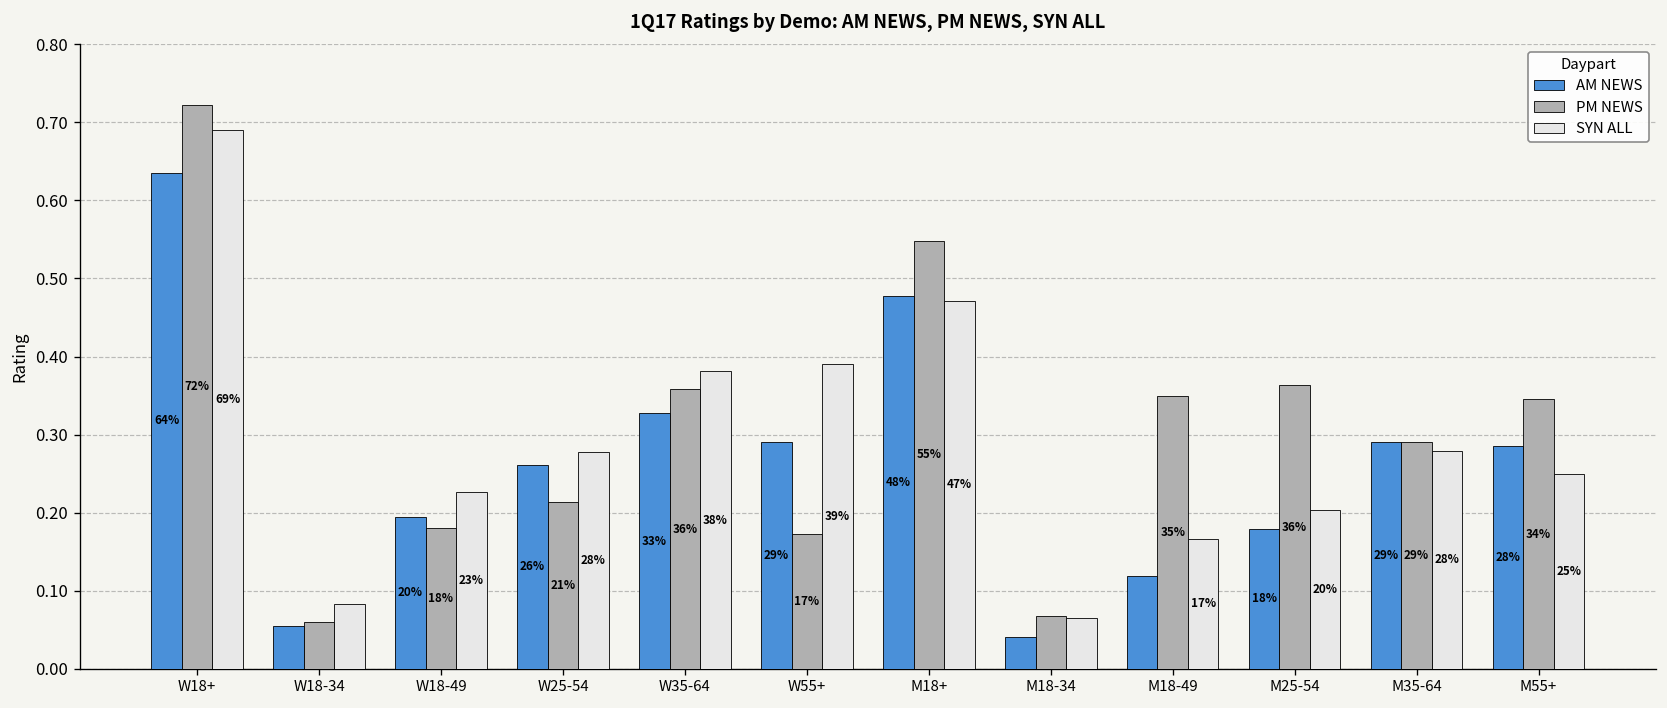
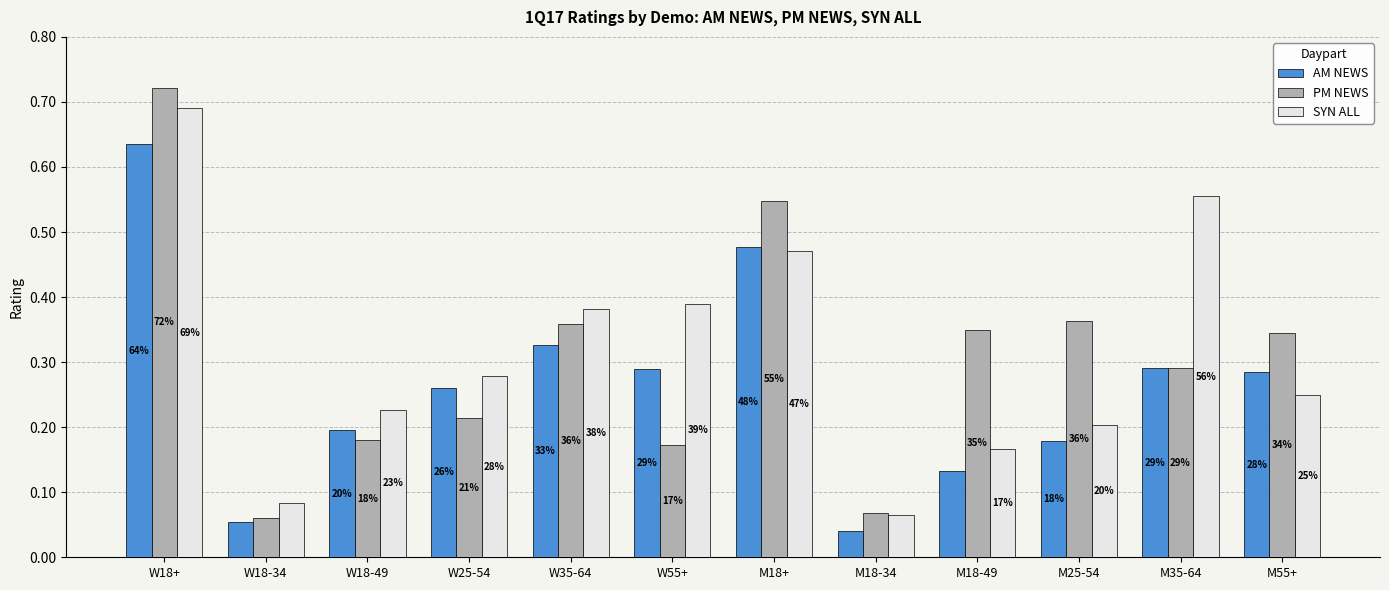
AM NEWS, M18-49: 0.12 -> 0.13
SYN ALL, M35-64: 28% -> 56%
